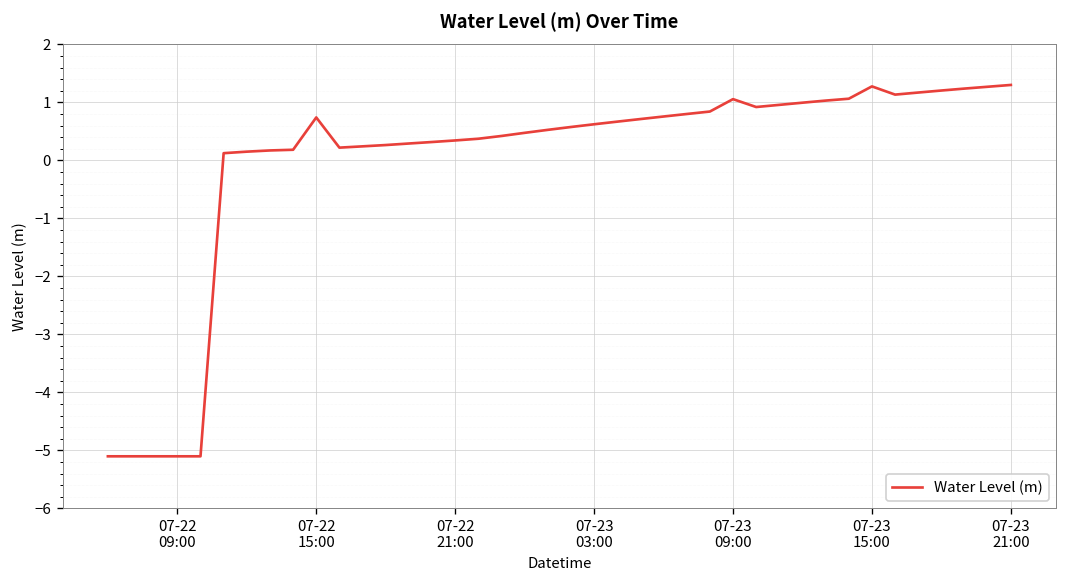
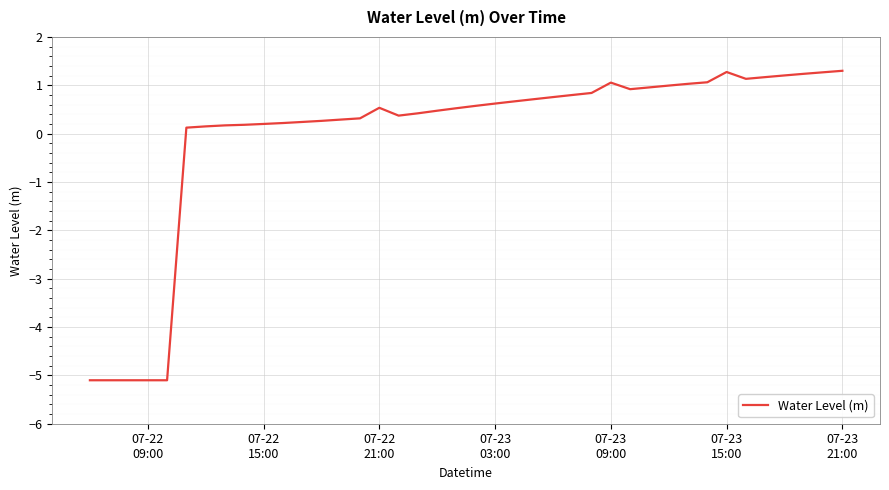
07-22 15:00: 0.7 -> 0.2
07-22 21:00: 0.3 -> 0.5
